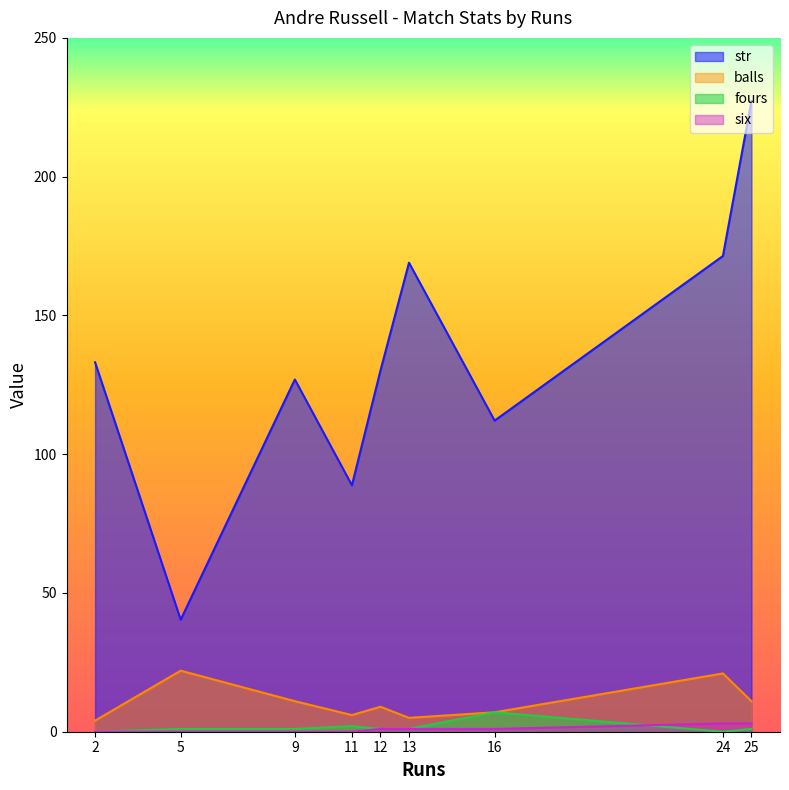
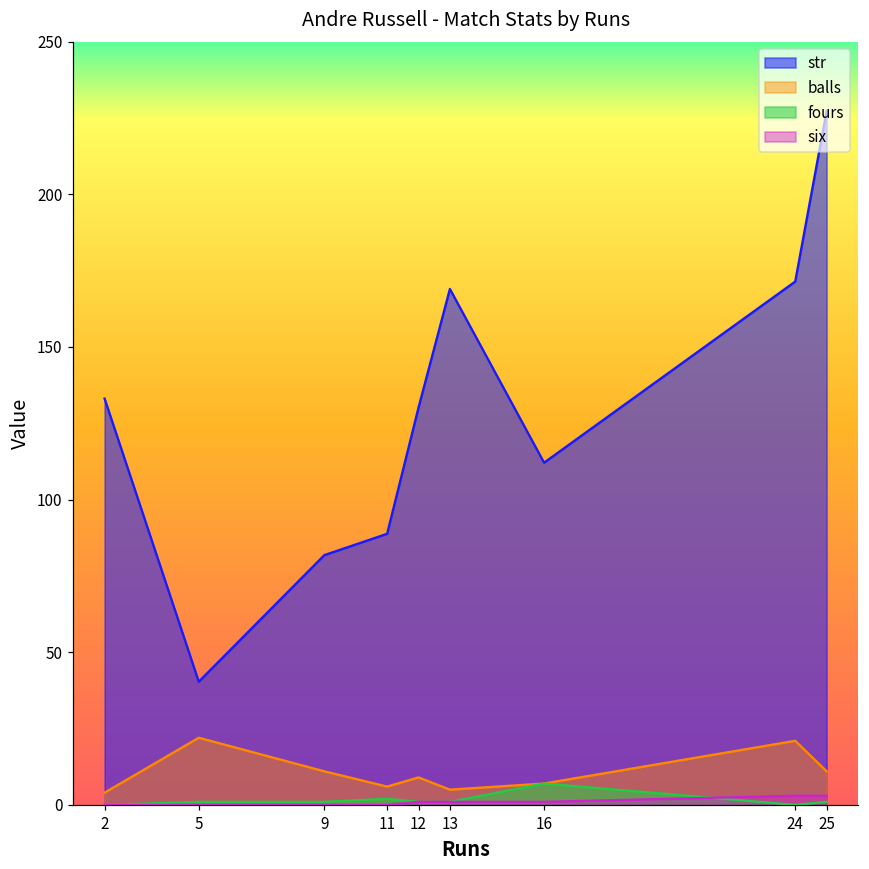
str, 9: 127 -> 82
